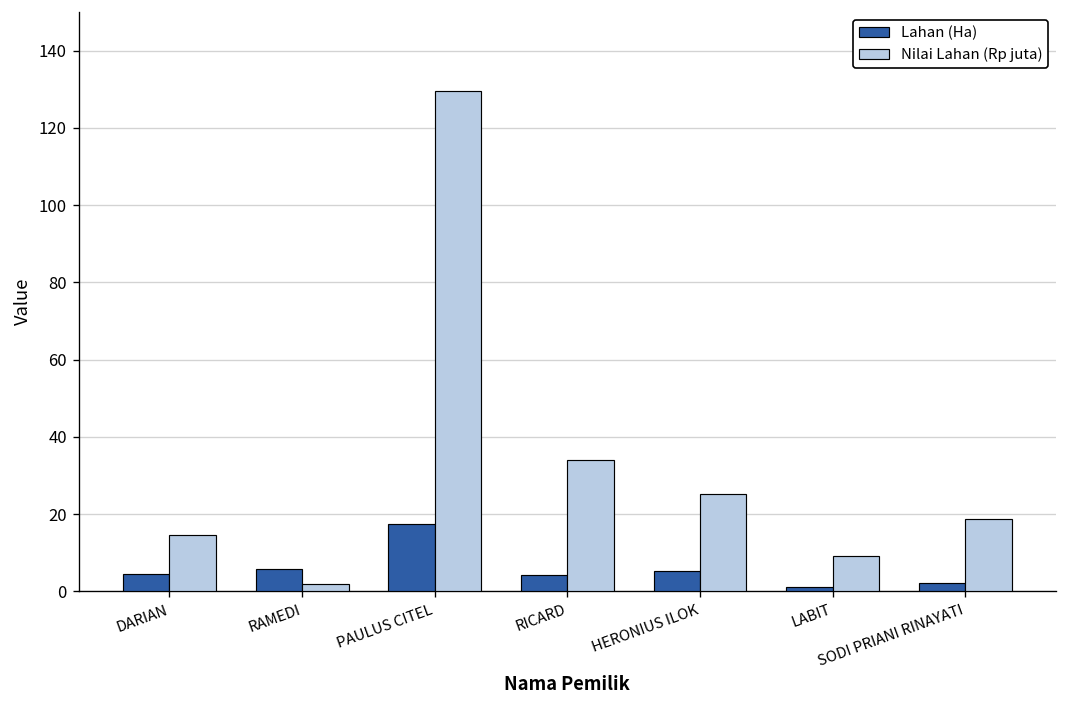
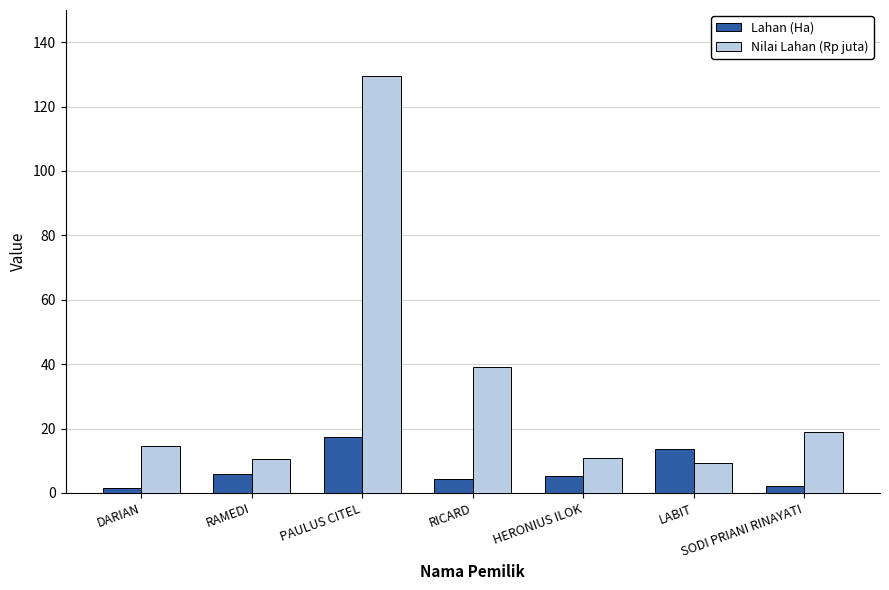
Lahan (Ha), DARIAN: 4 -> 1
Nilai Lahan (Rp juta), RAMEDI: 2 -> 11
Nilai Lahan (Rp juta), RICARD: 34 -> 39
Nilai Lahan (Rp juta), HERONIUS ILOK: 25 -> 11
Lahan (Ha), LABIT: 1 -> 14
